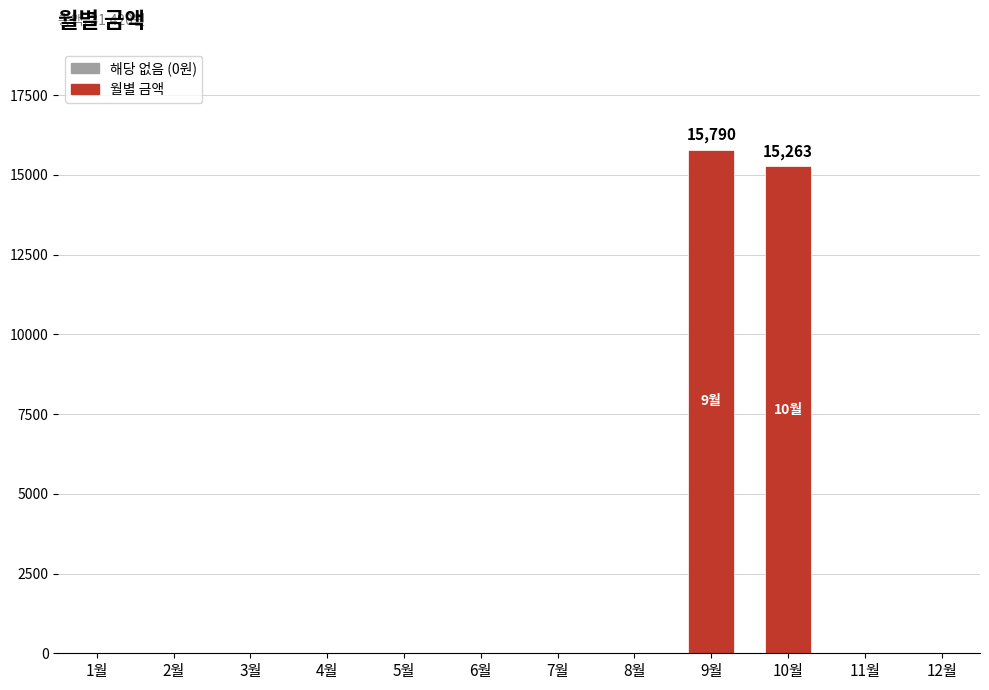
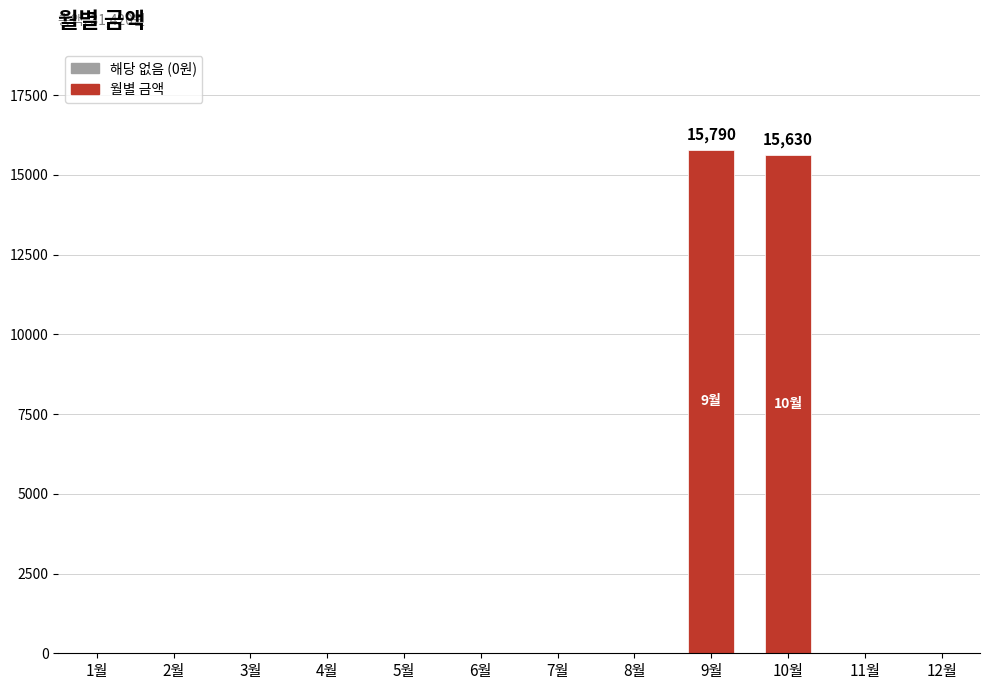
10월: 15,263 -> 15,630
